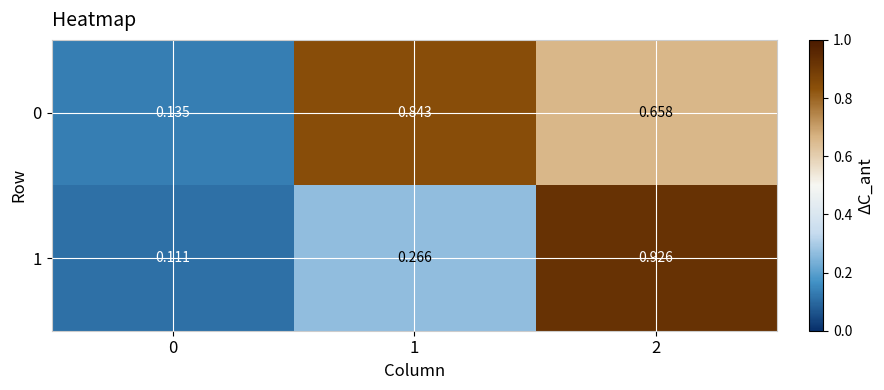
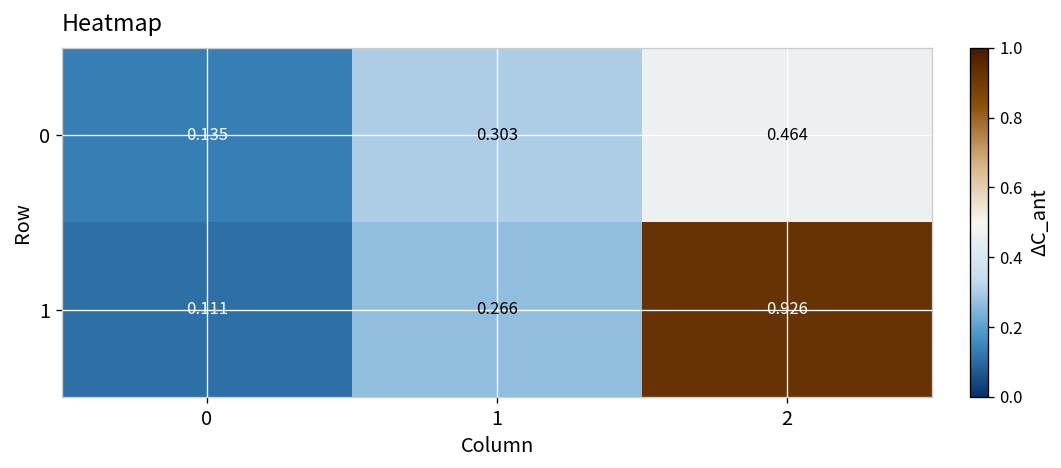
0, 1: 0.843 -> 0.303
0, 2: 0.658 -> 0.464
